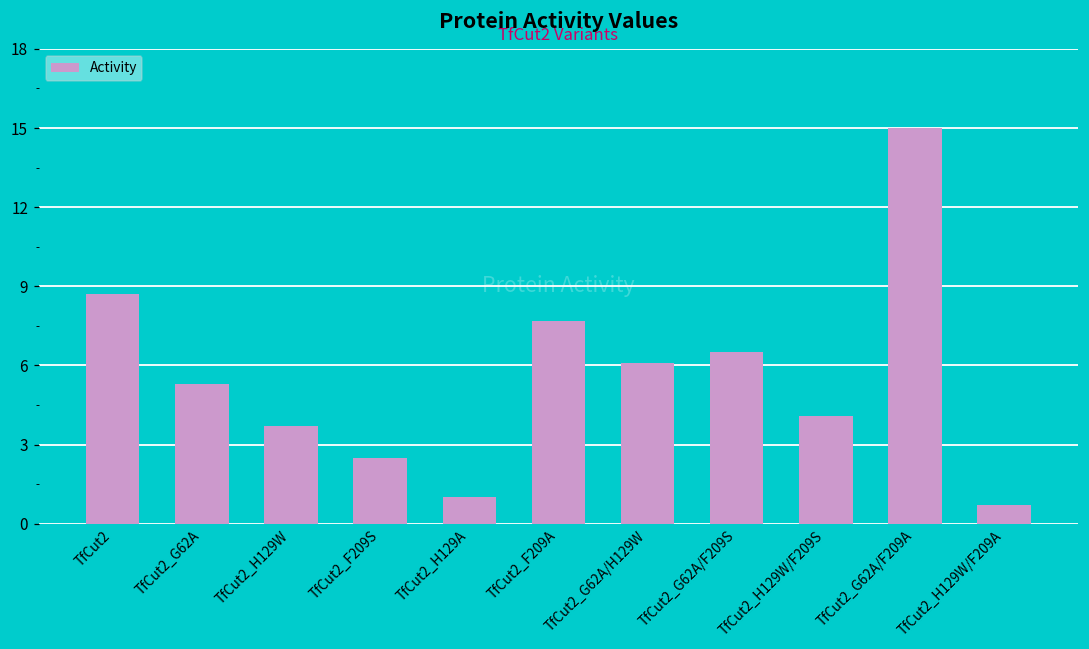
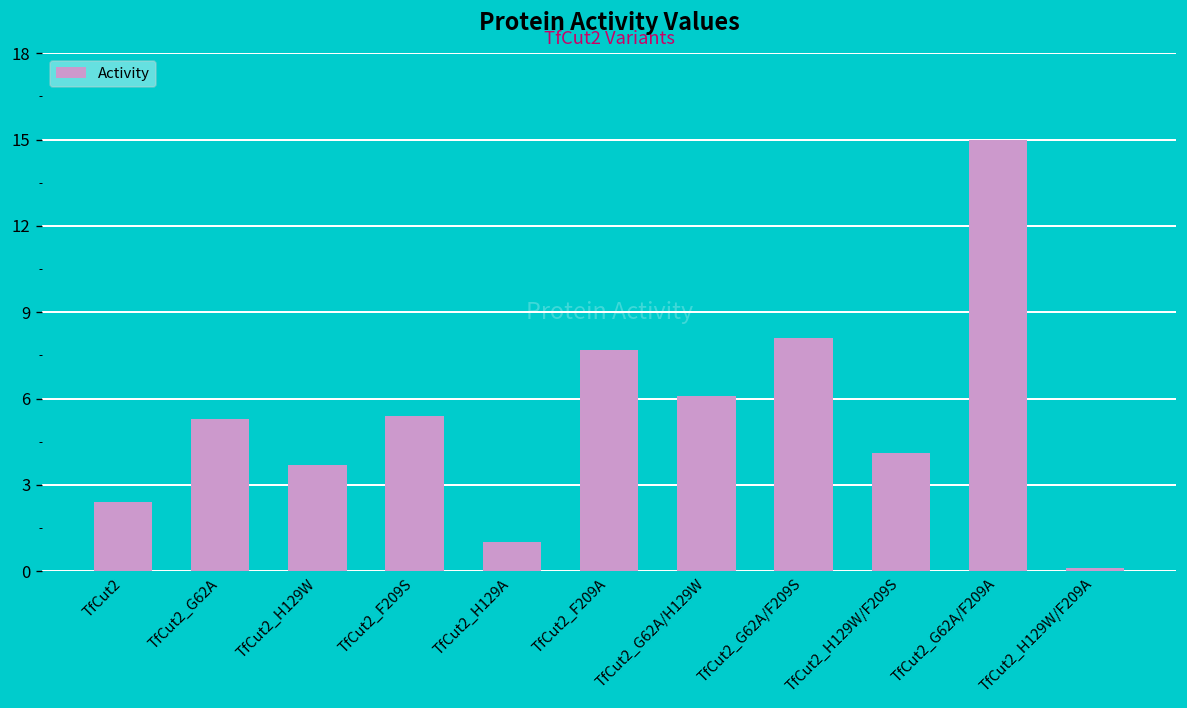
TfCut2: 8.7 -> 2.4
TfCut2_F209S: 2.5 -> 5.4
TfCut2_G62A/F209S: 6.5 -> 8.1
TfCut2_H129W/F209A: 0.7 -> 0.1
